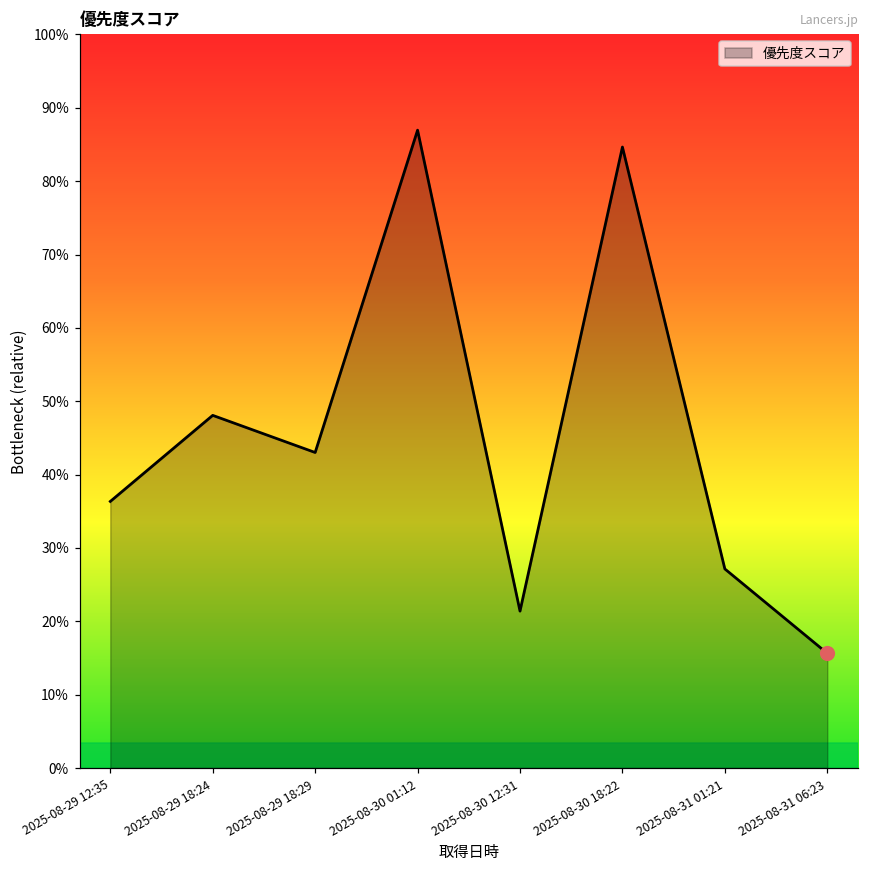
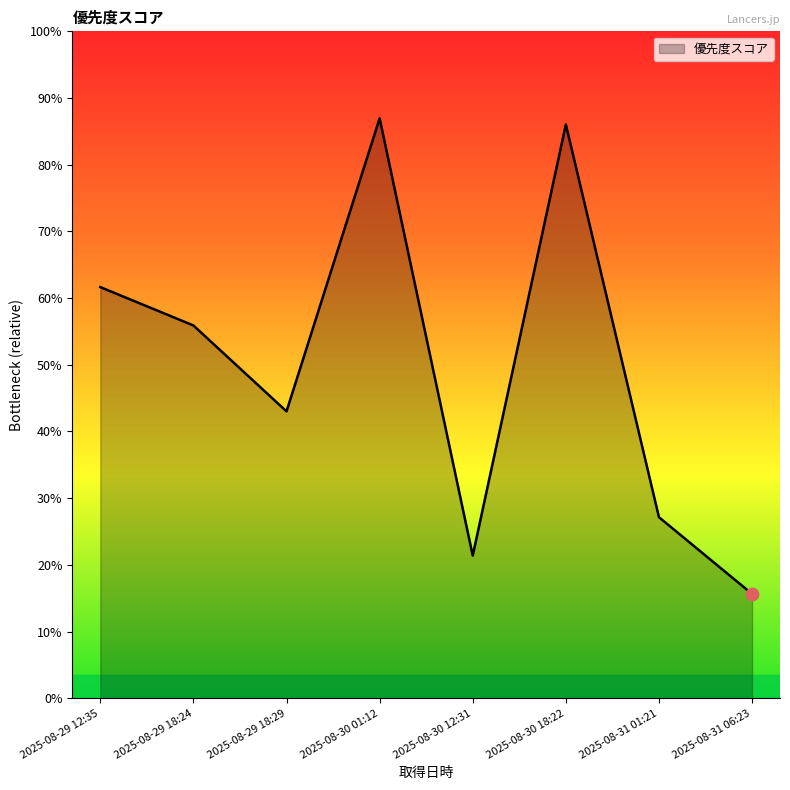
優先度スコア, 2025-08-29 12:35: 36% -> 62%
優先度スコア, 2025-08-29 18:24: 48% -> 56%
優先度スコア, 2025-08-30 18:22: 85% -> 86%
